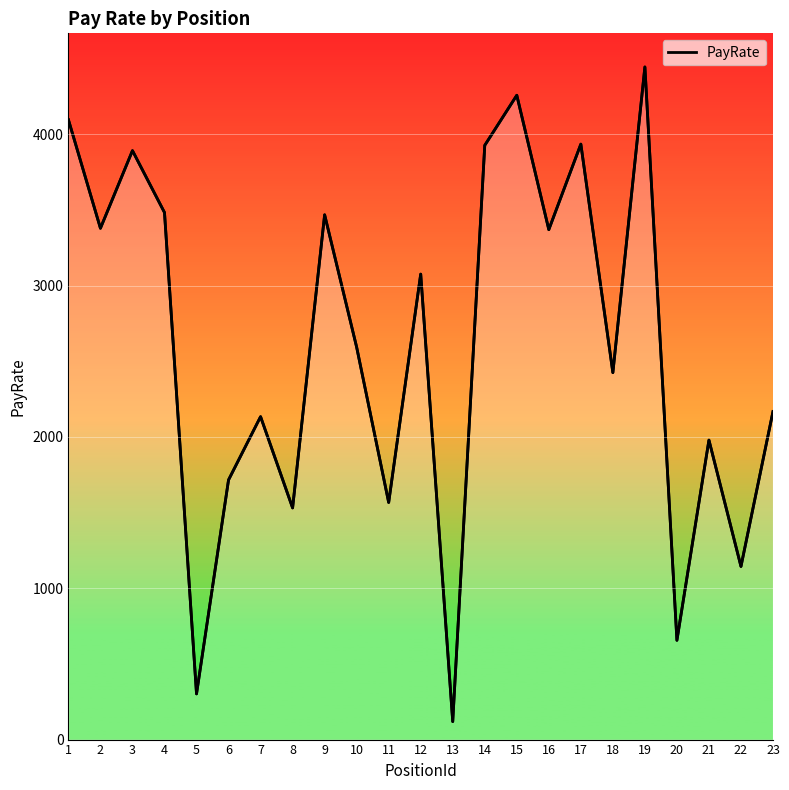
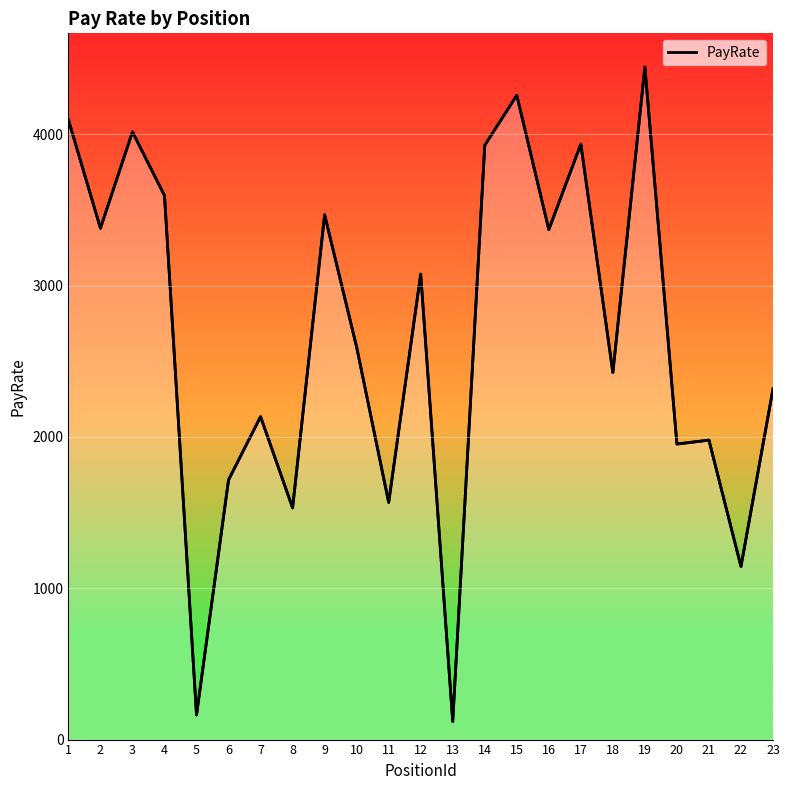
3: 3890 -> 4020
4: 3480 -> 3600
5: 300 -> 160
20: 660 -> 1950
23: 2170 -> 2320
